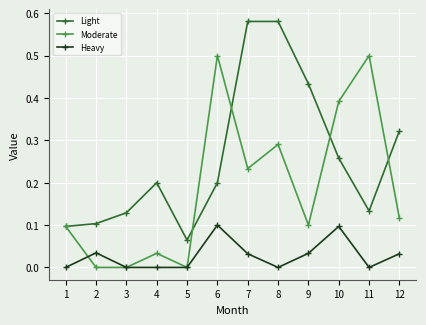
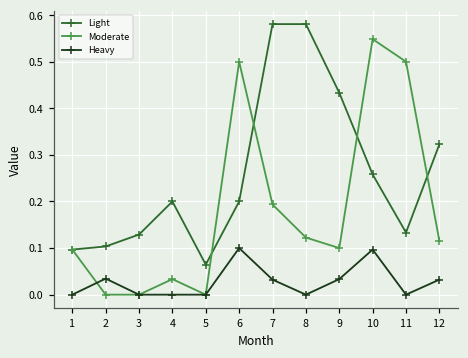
Moderate, 7: 0.23 -> 0.19
Moderate, 8: 0.29 -> 0.12
Moderate, 10: 0.39 -> 0.55
